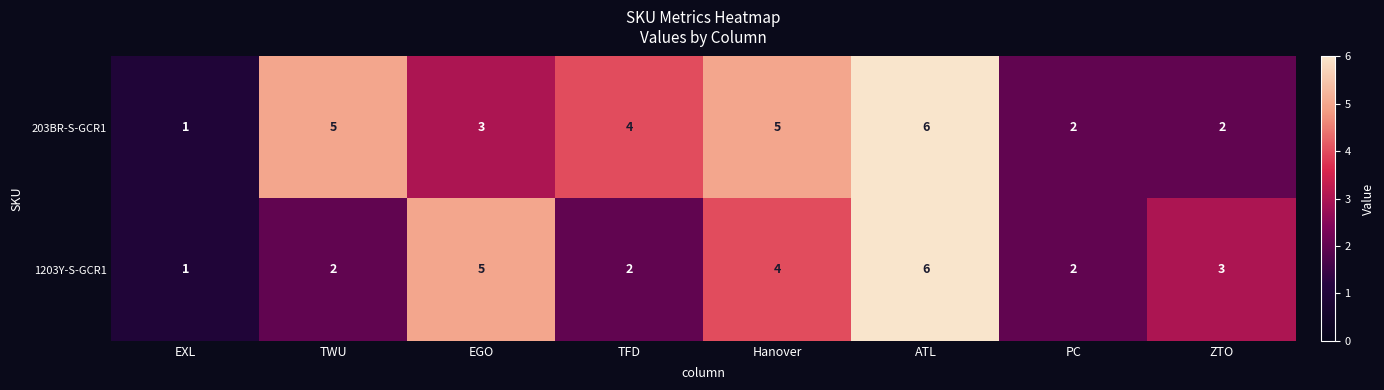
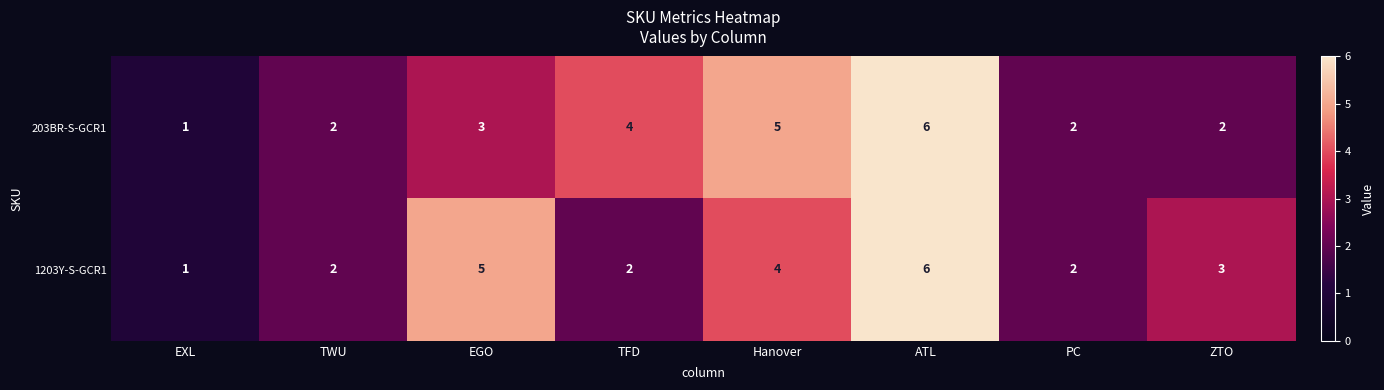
203BR-S-GCR1, TWU: 5 -> 2
